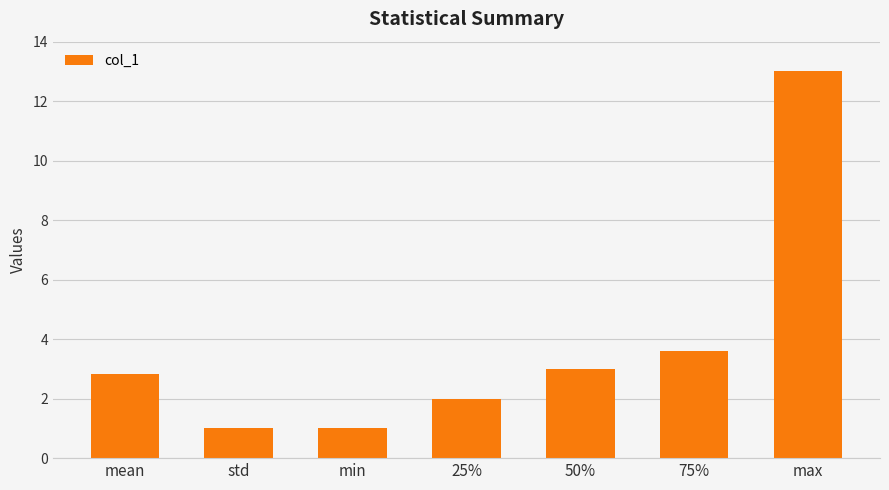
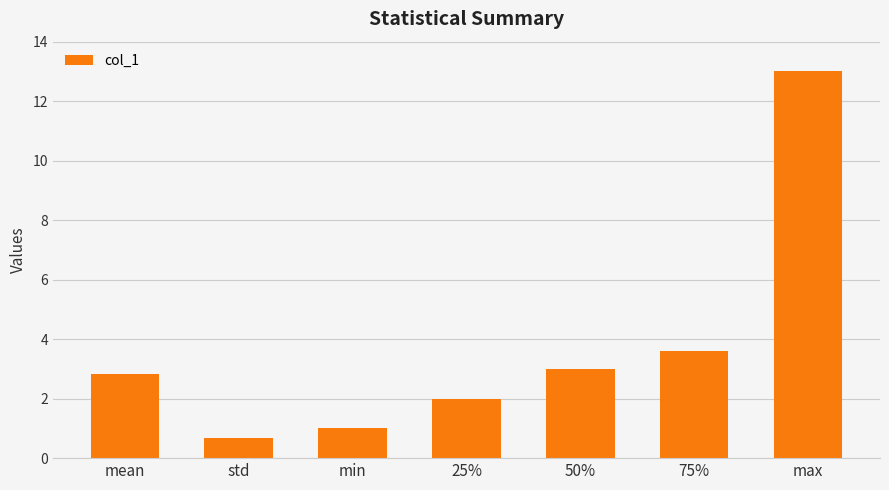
std: 1.0 -> 0.7
